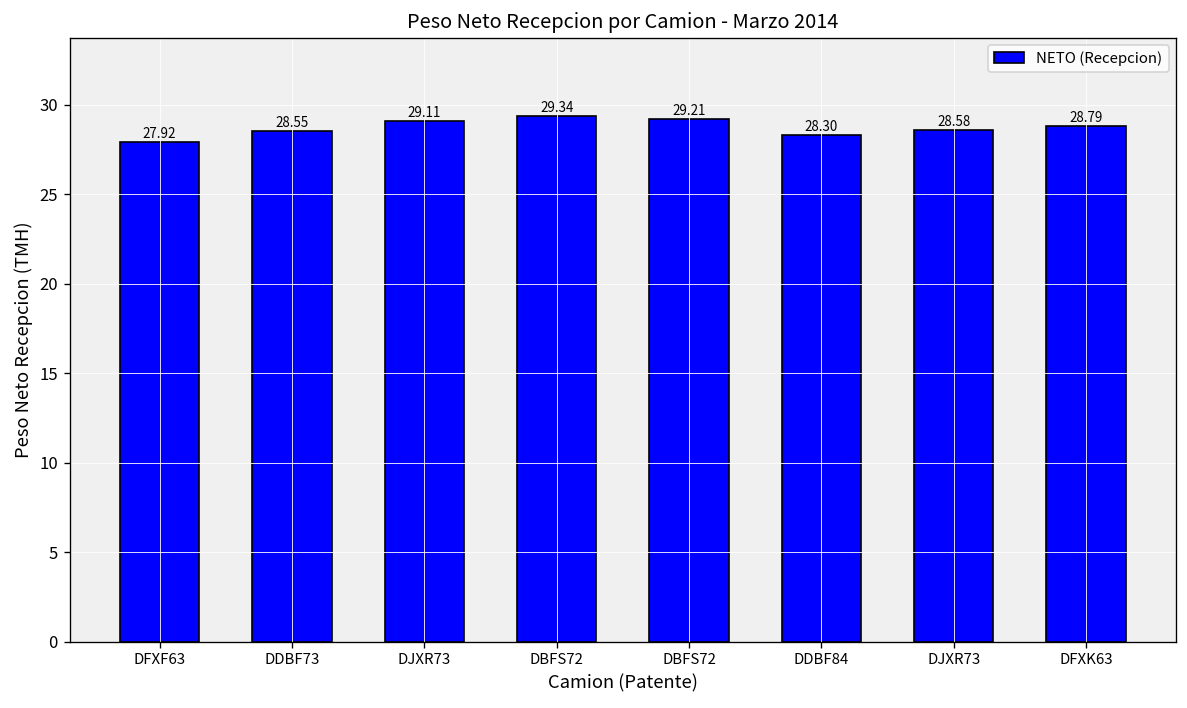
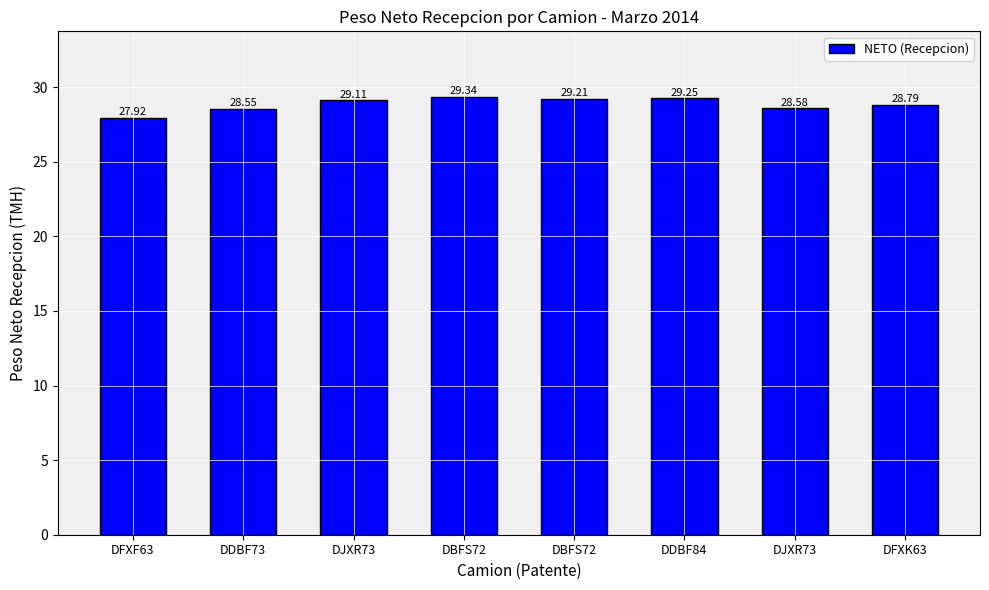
DDBF84: 28.30 -> 29.25
